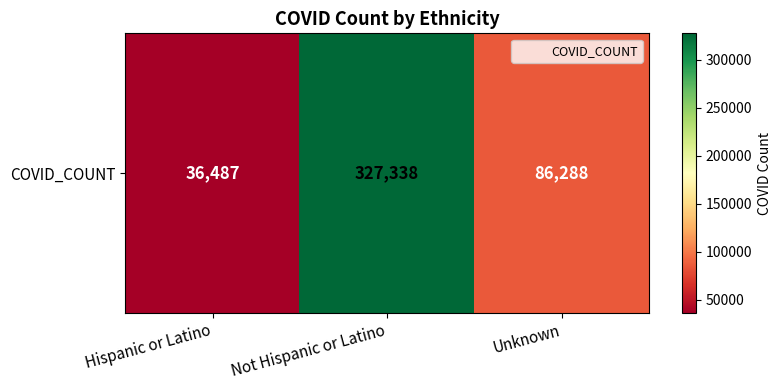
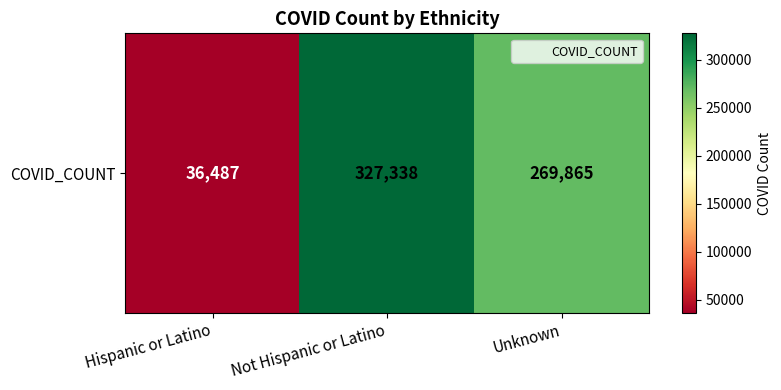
COVID_COUNT, Unknown: 86,288 -> 269,865
